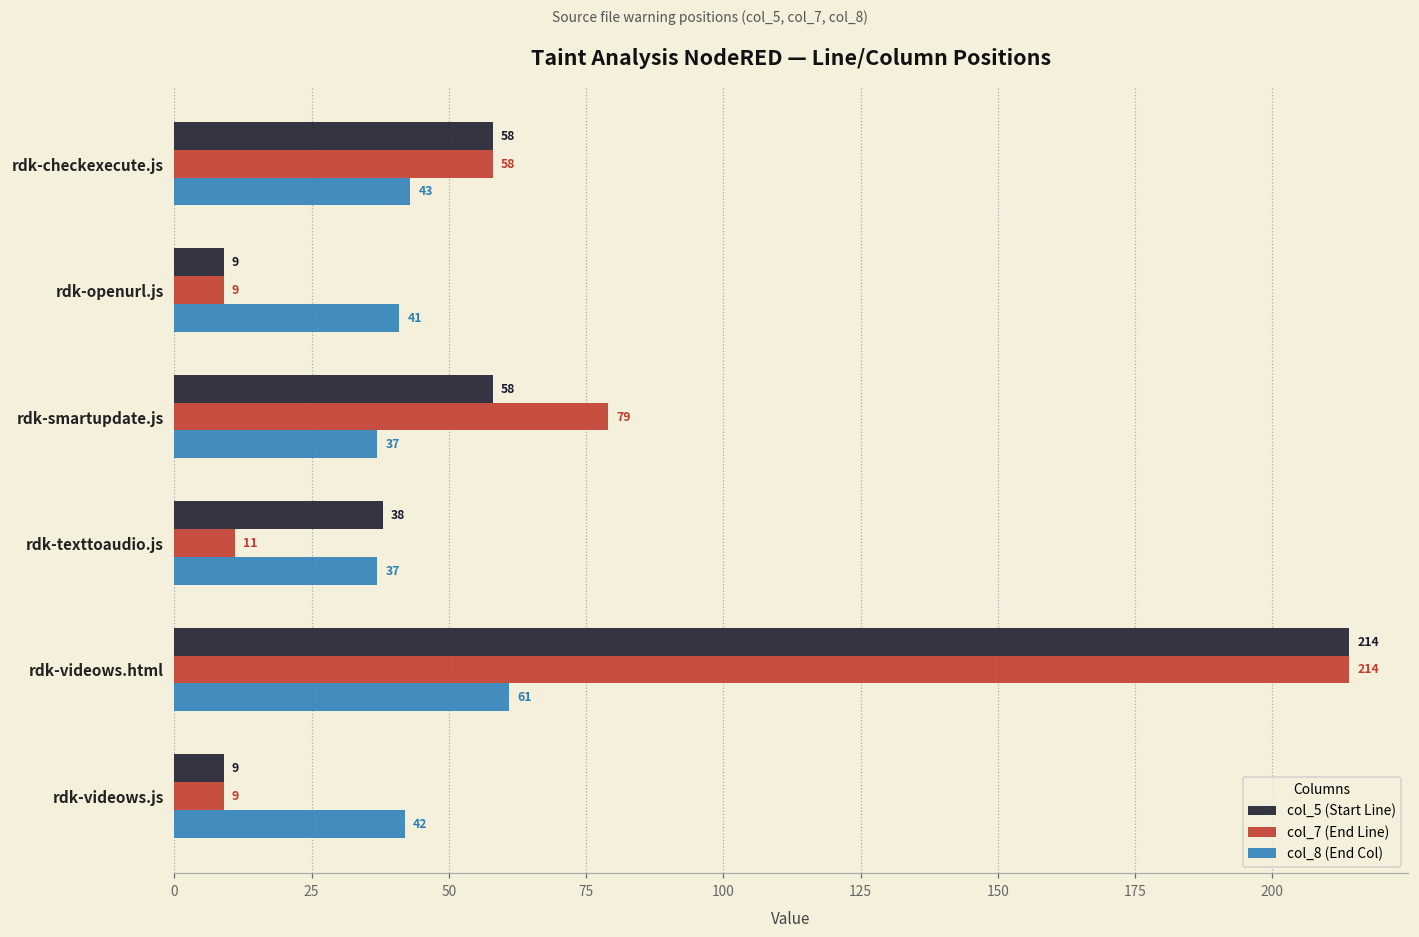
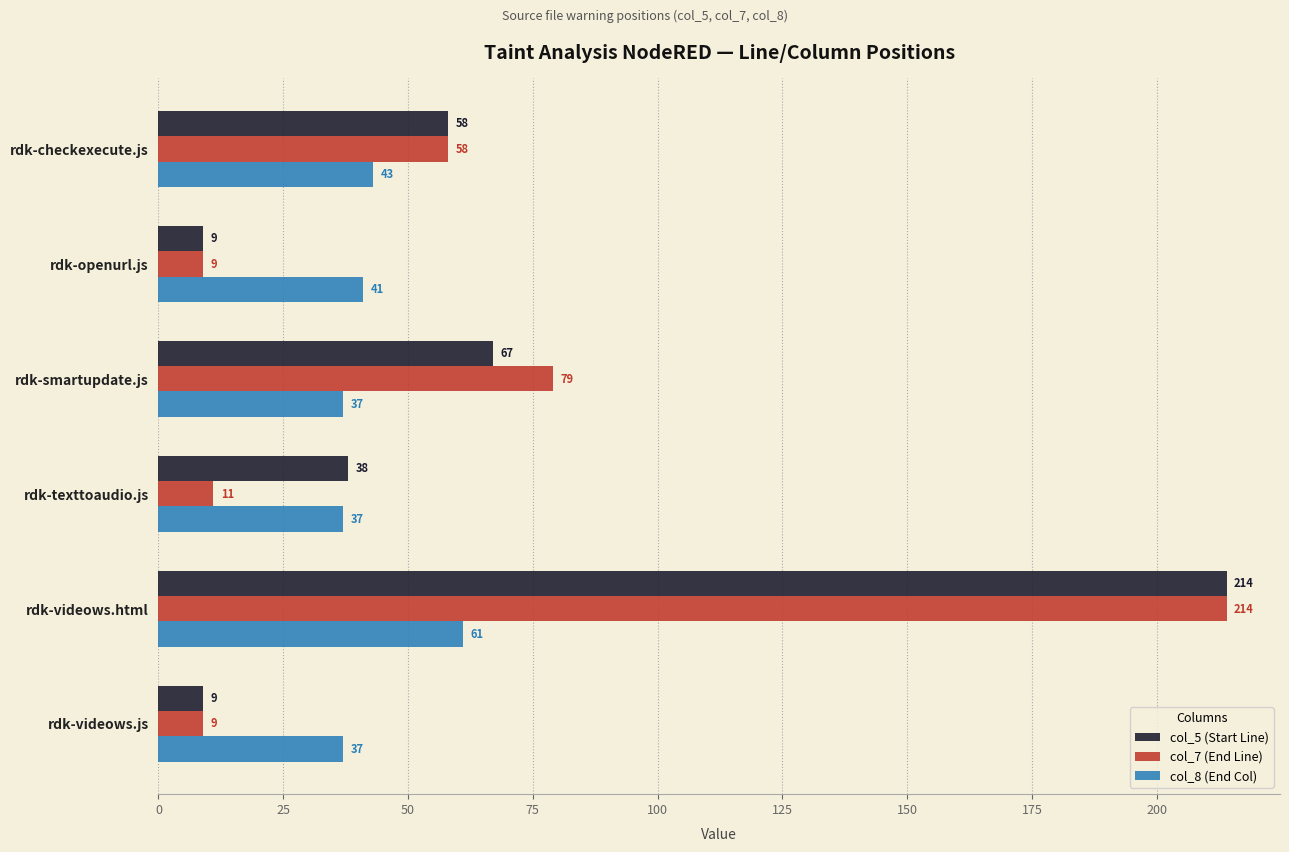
col_5 (Start Line), rdk-smartupdate.js: 58 -> 67
col_8 (End Col), rdk-videows.js: 42 -> 37
